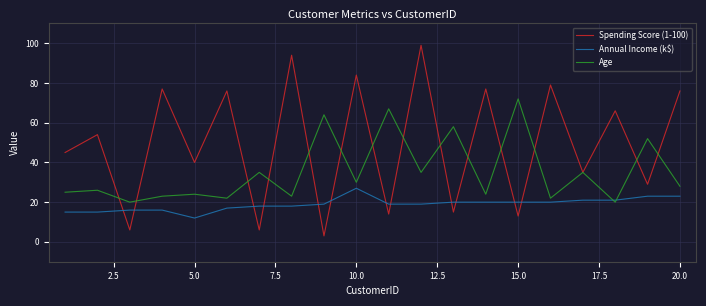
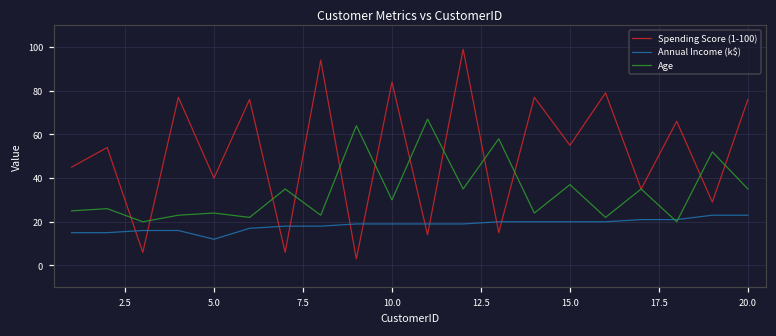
Annual Income (k$), 10.0: 27 -> 19
Spending Score (1-100), 15.0: 13 -> 55
Age, 15.0: 72 -> 37
Age, 20.0: 28 -> 35
